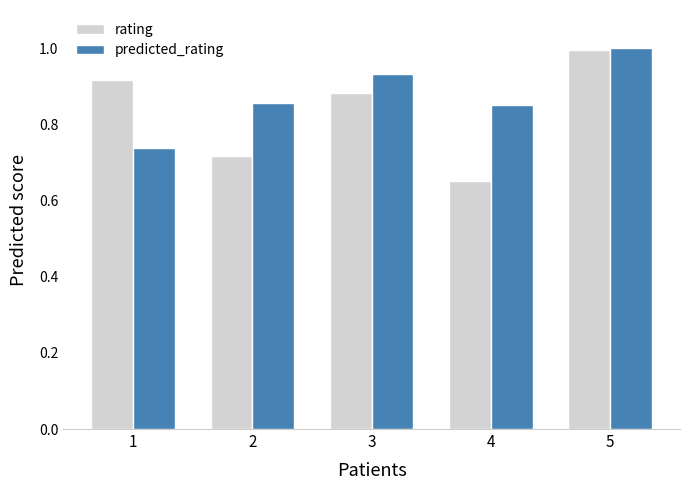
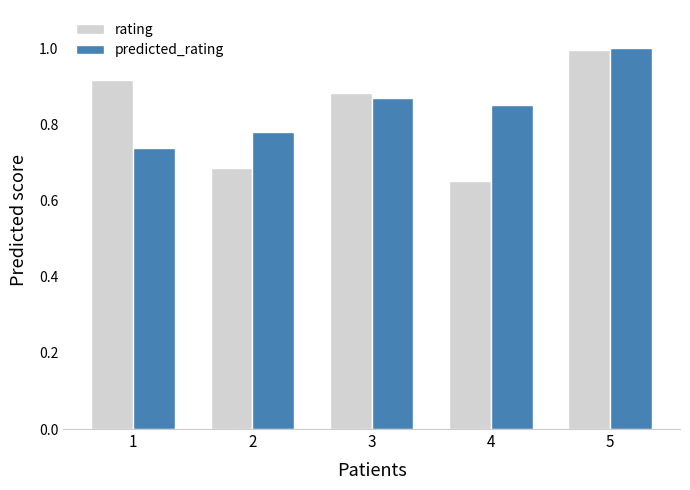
rating, 2: 0.72 -> 0.68
predicted_rating, 2: 0.86 -> 0.78
predicted_rating, 3: 0.93 -> 0.87
